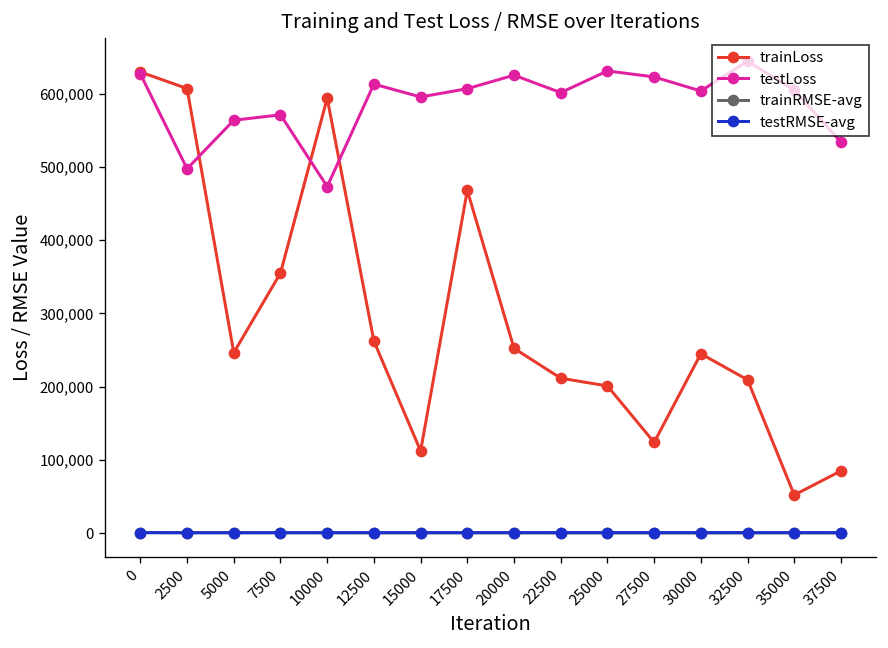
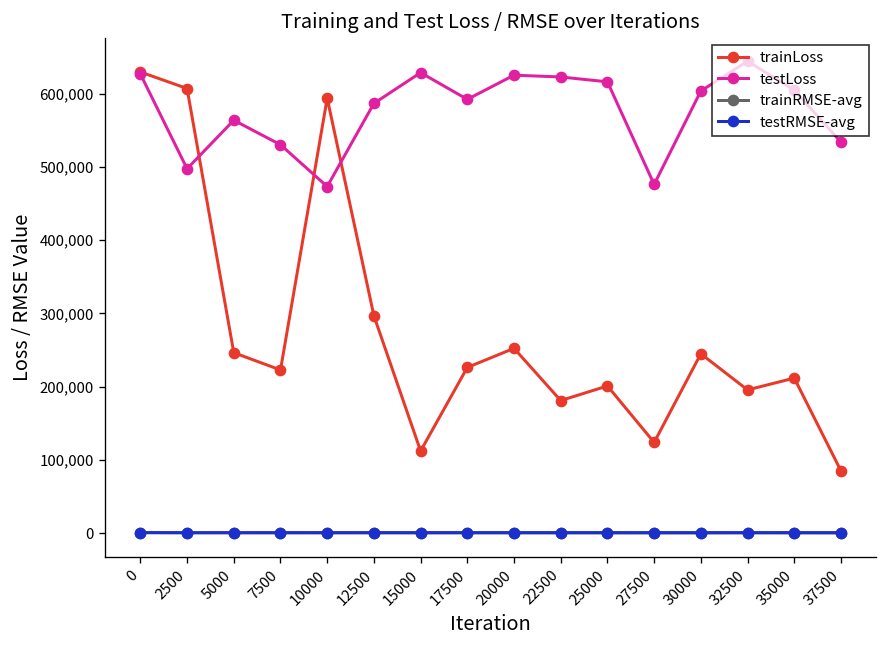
trainLoss, 7500: 360,000 -> 220,000
testLoss, 7500: 570,000 -> 530,000
trainLoss, 12500: 260,000 -> 300,000
testLoss, 12500: 610,000 -> 590,000
testLoss, 15000: 600,000 -> 630,000
trainLoss, 17500: 470,000 -> 230,000
testLoss, 17500: 610,000 -> 590,000
trainLoss, 22500: 210,000 -> 180,000
testLoss, 22500: 600,000 -> 620,000
testLoss, 25000: 630,000 -> 620,000
testLoss, 27500: 620,000 -> 480,000
trainLoss, 32500: 210,000 -> 200,000
trainLoss, 35000: 50,000 -> 210,000
